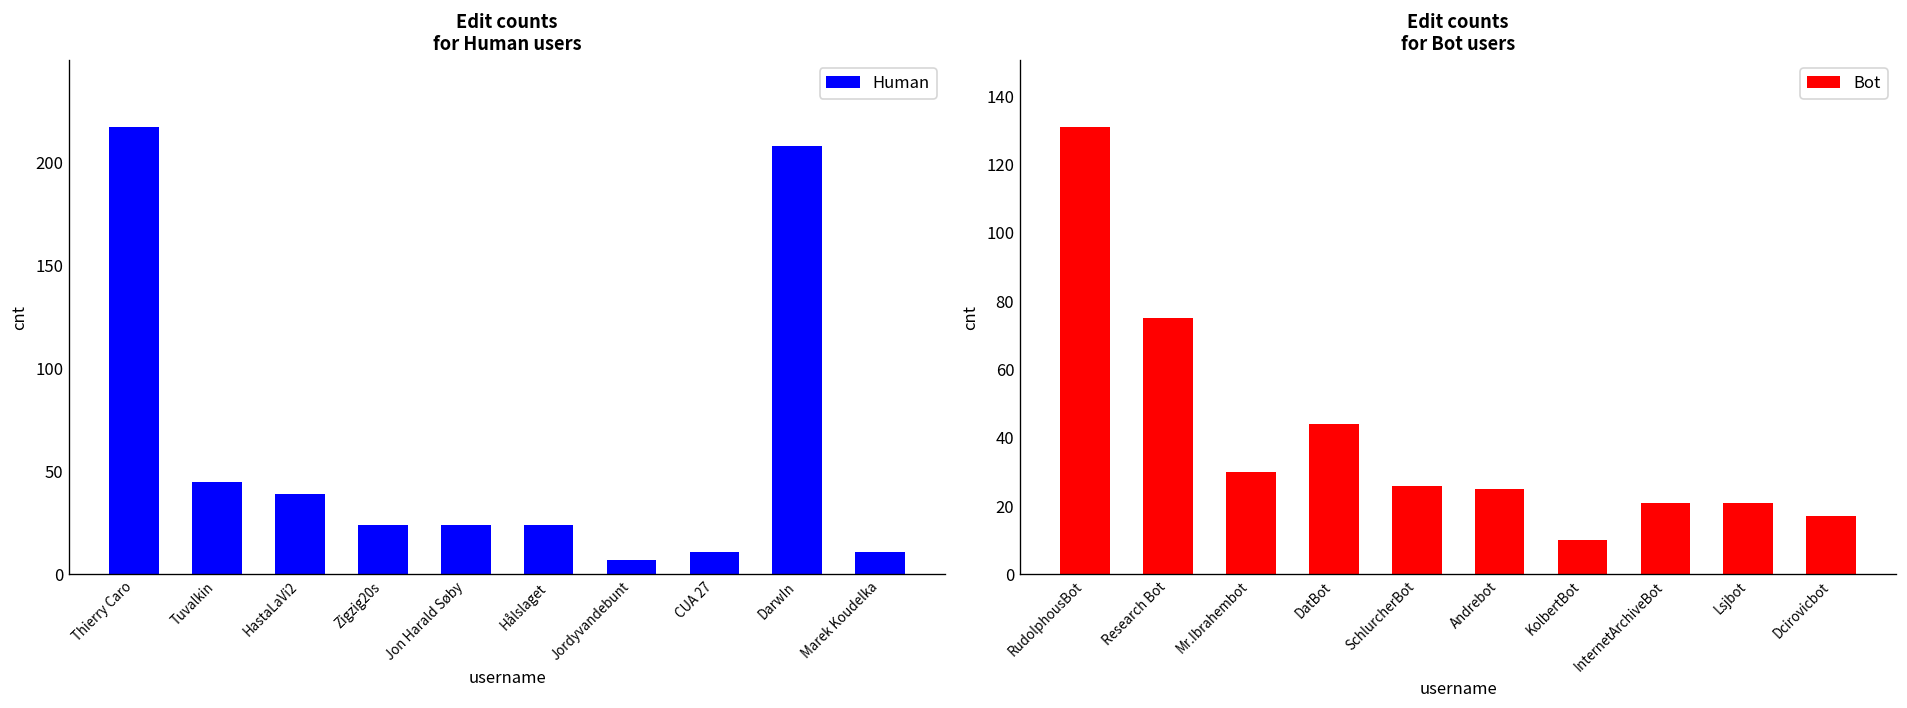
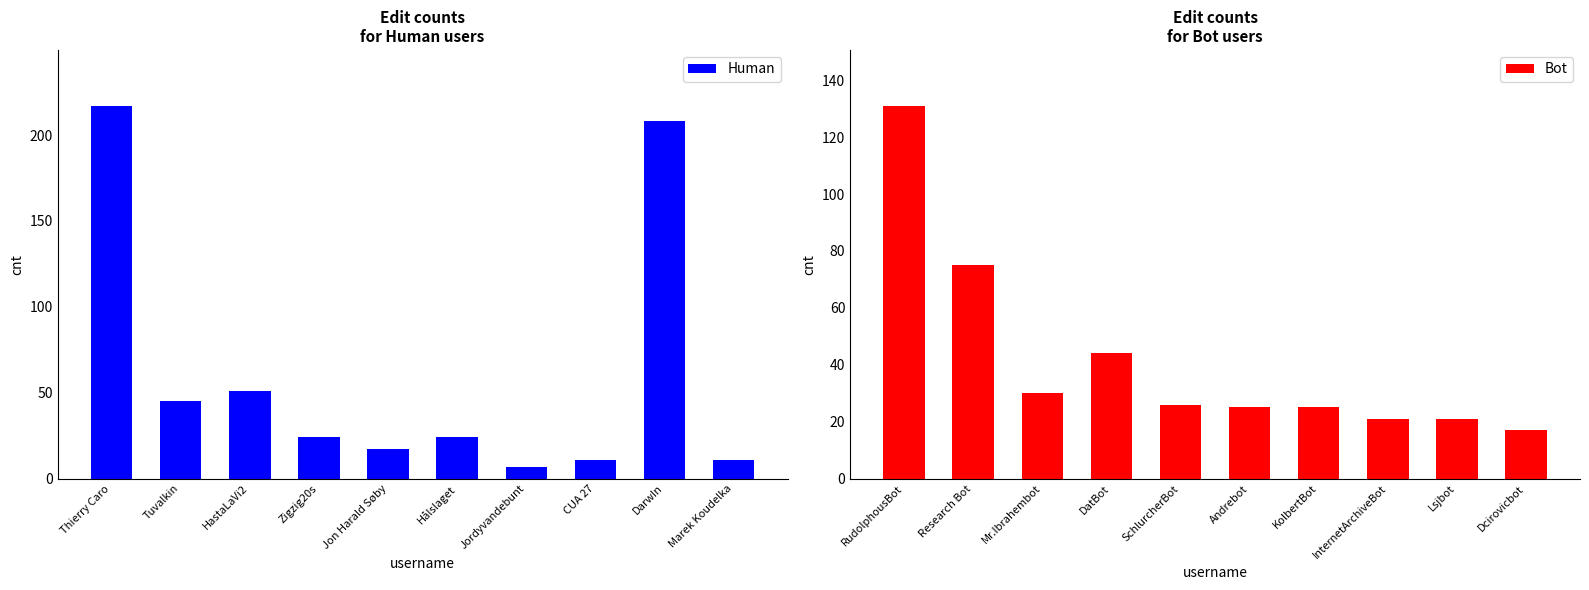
Edit counts for Human users, HastaLaVi2: 39 -> 51
Edit counts for Human users, Jon Harald Søby: 24 -> 17
Edit counts for Bot users, KolbertBot: 10 -> 25
